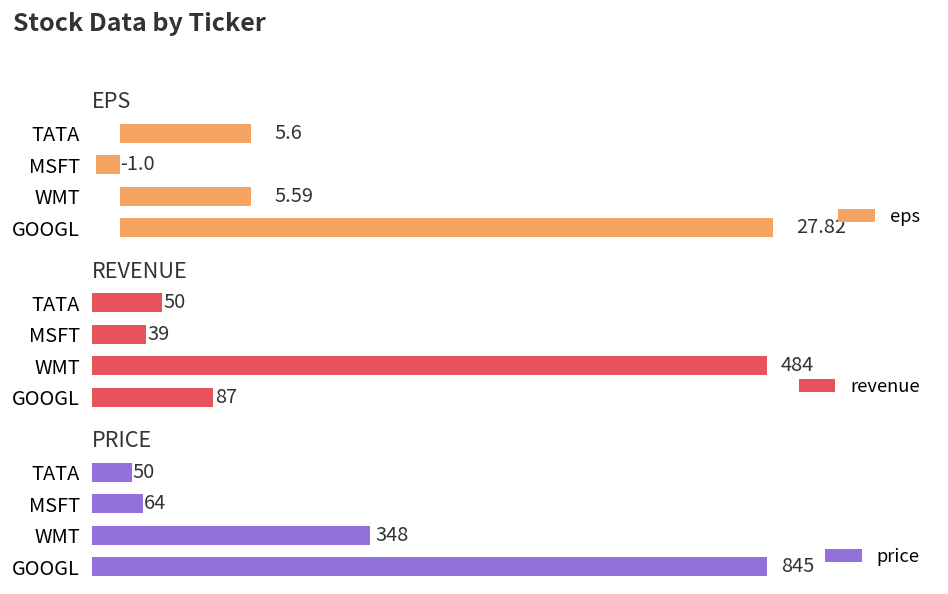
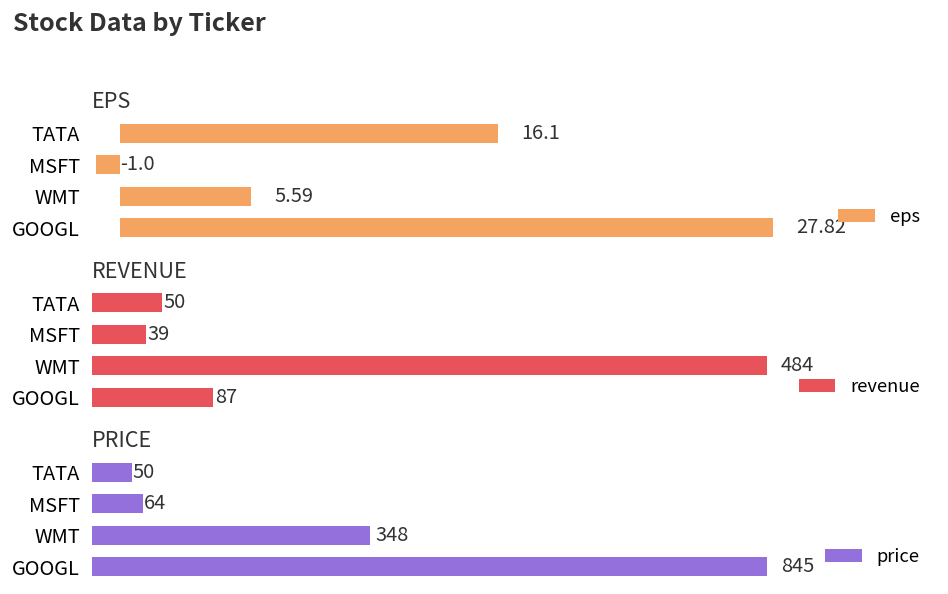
EPS, TATA: 5.6 -> 16.1
